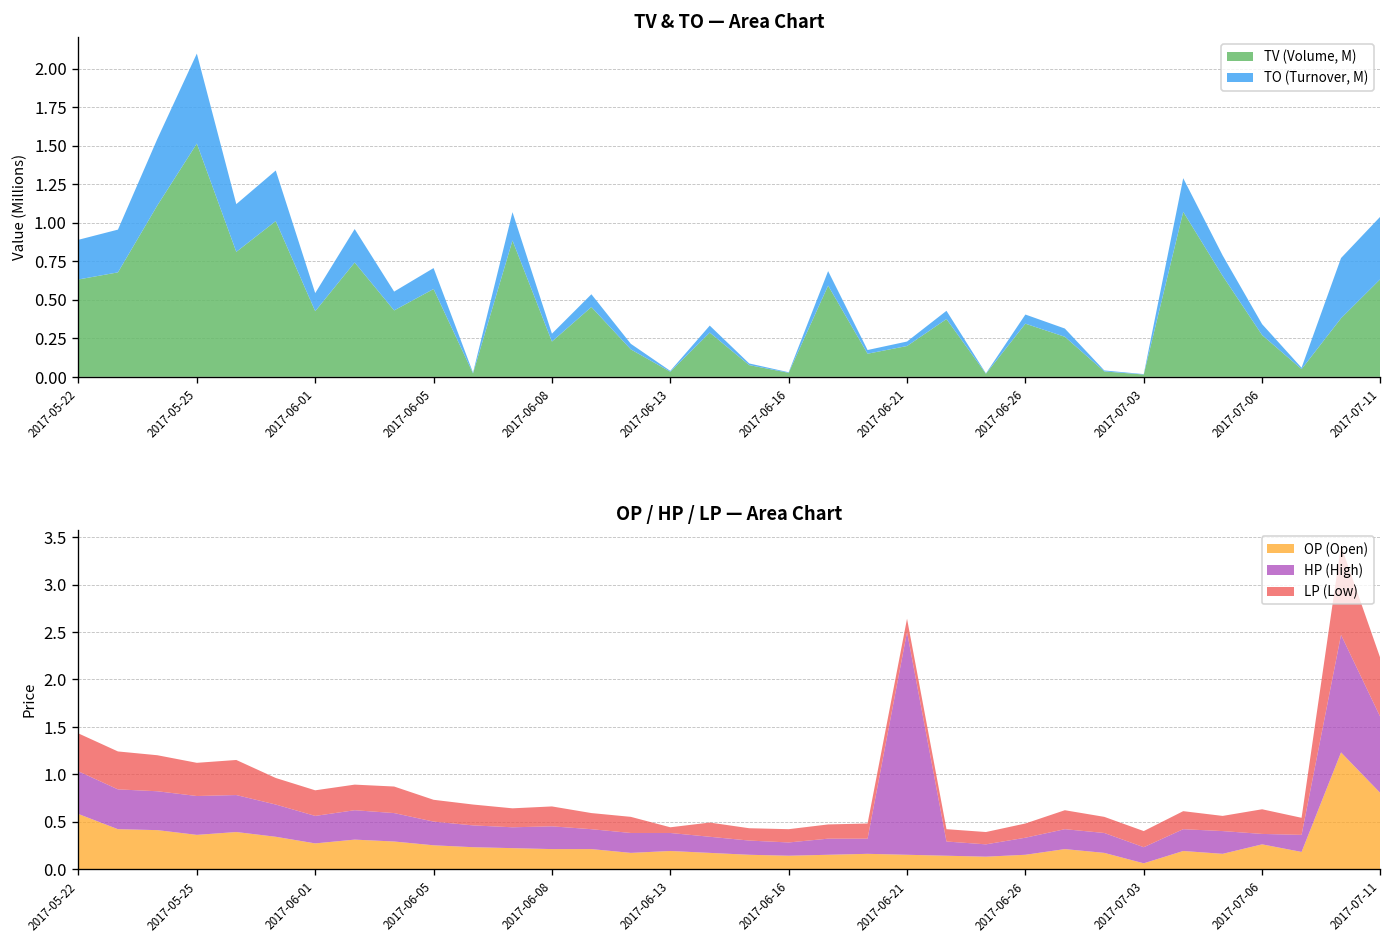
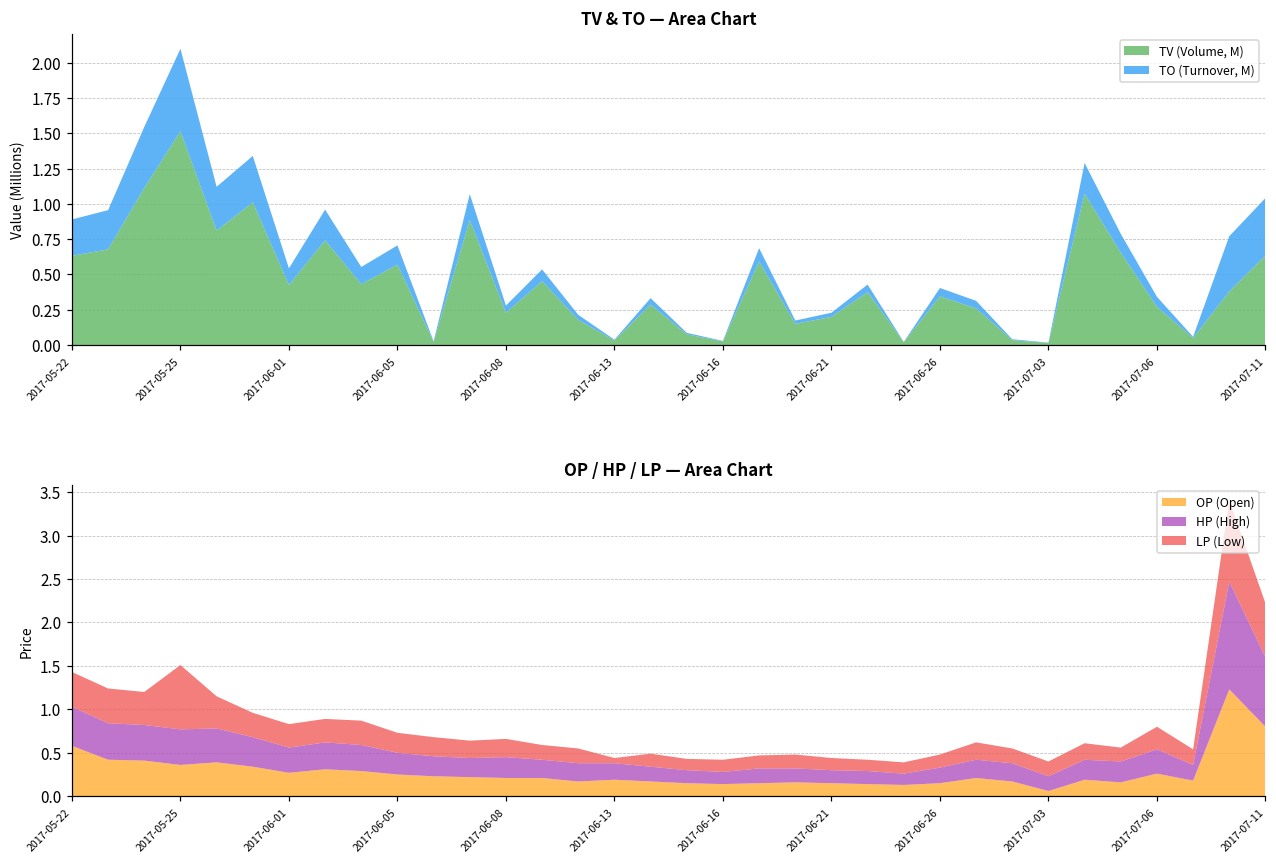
OP / HP / LP — Area Chart, LP (Low), 2017-05-25: 0.4 -> 0.7
OP / HP / LP — Area Chart, HP (High), 2017-06-21: 2.4 -> 0.2
OP / HP / LP — Area Chart, HP (High), 2017-07-06: 0.1 -> 0.3
